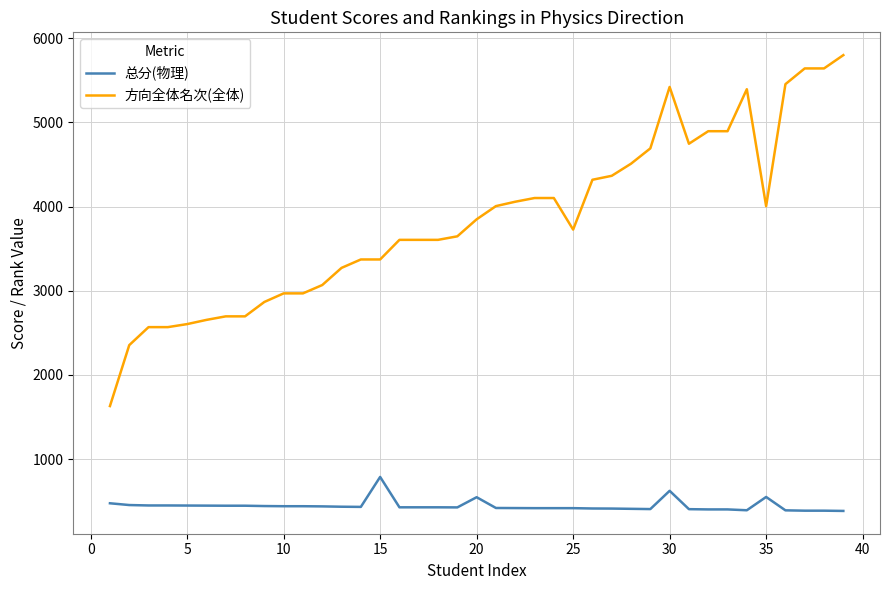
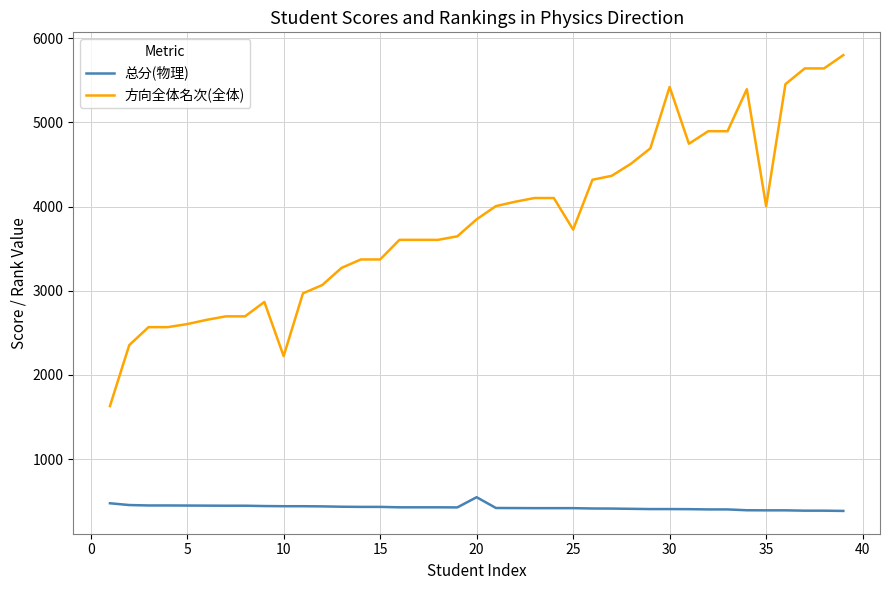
方向全体名次(全体), 10: 3000 -> 2200
总分(物理), 15: 800 -> 400
总分(物理), 30: 600 -> 400
总分(物理), 35: 600 -> 400
